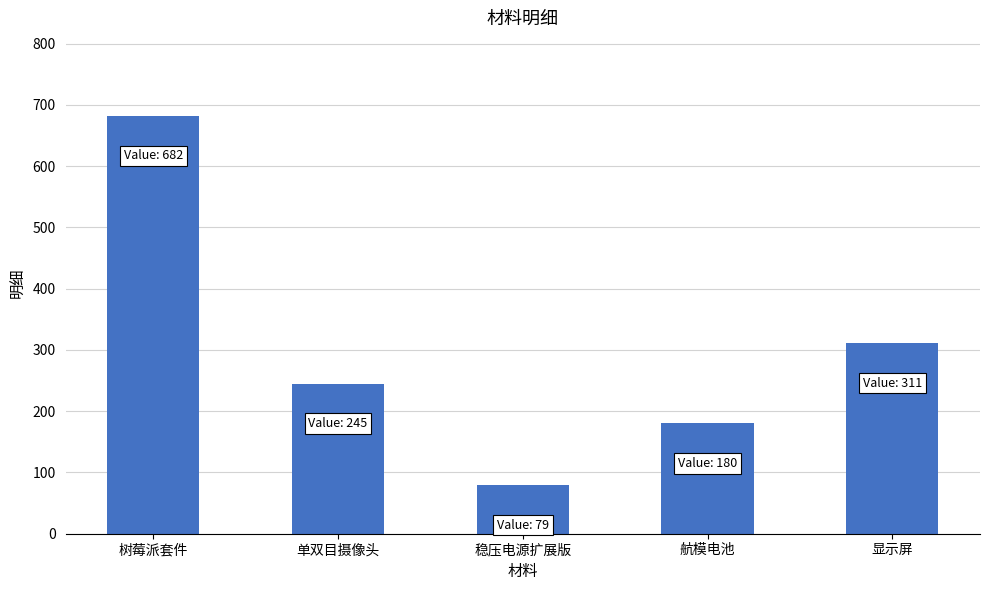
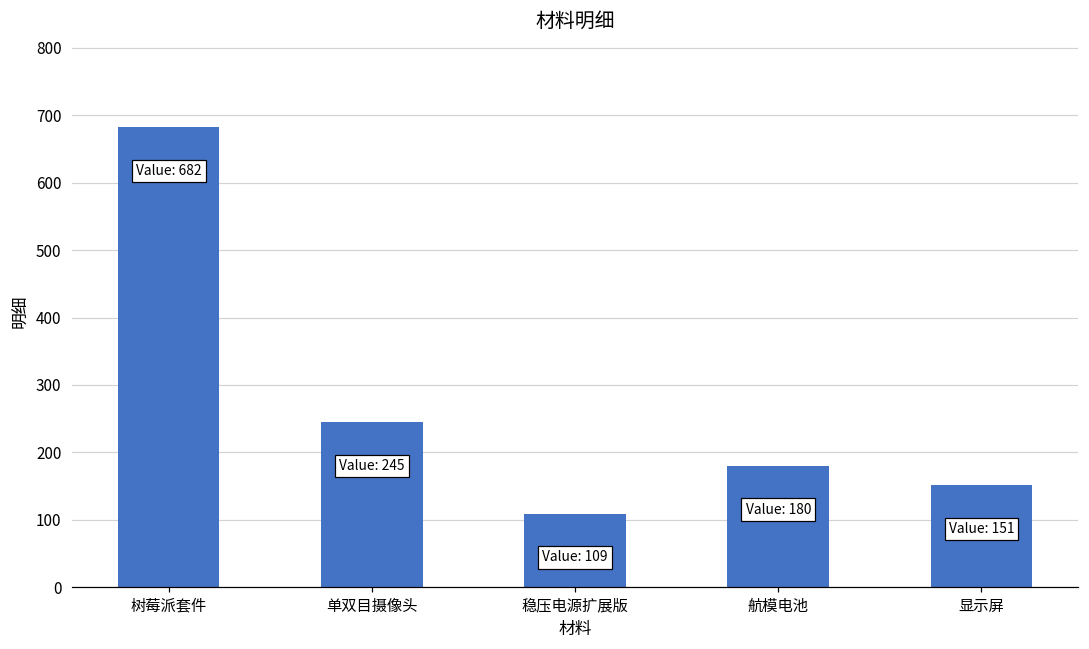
稳压电源扩展版: 79 -> 109
显示屏: 311 -> 151
